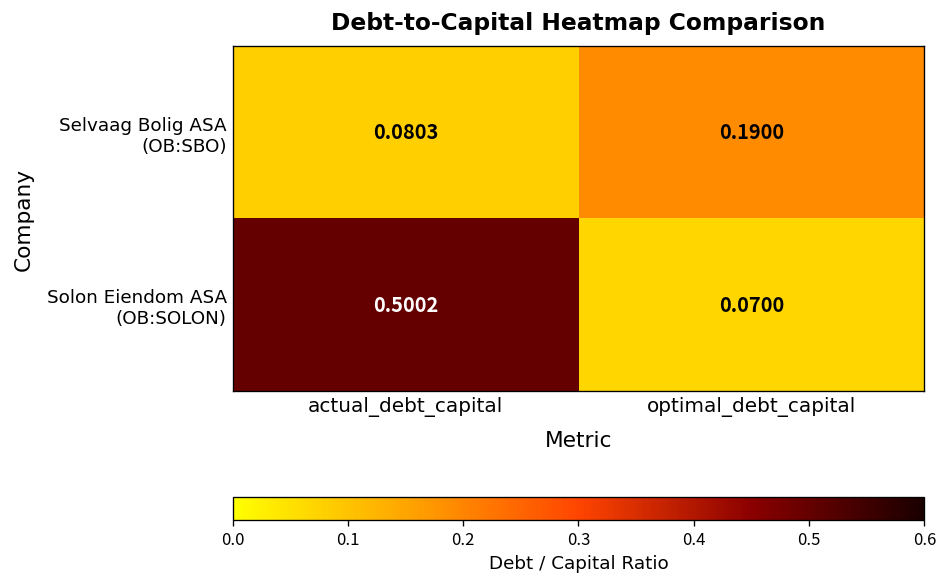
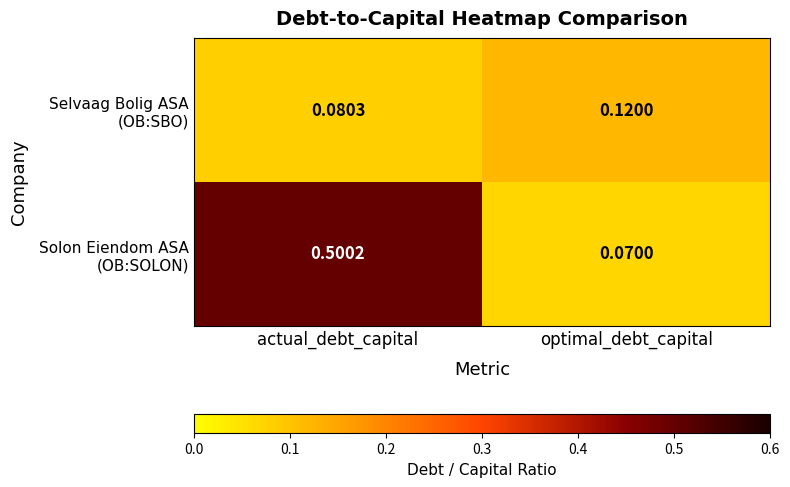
Selvaag Bolig ASA (OB:SBO), optimal_debt_capital: 0.1900 -> 0.1200
